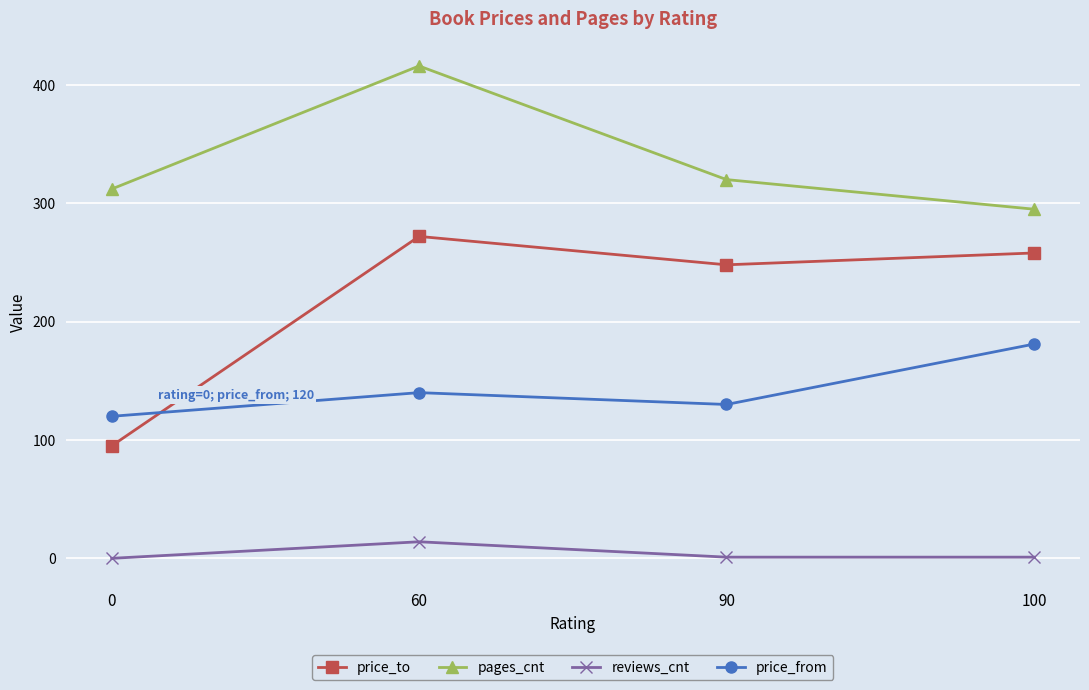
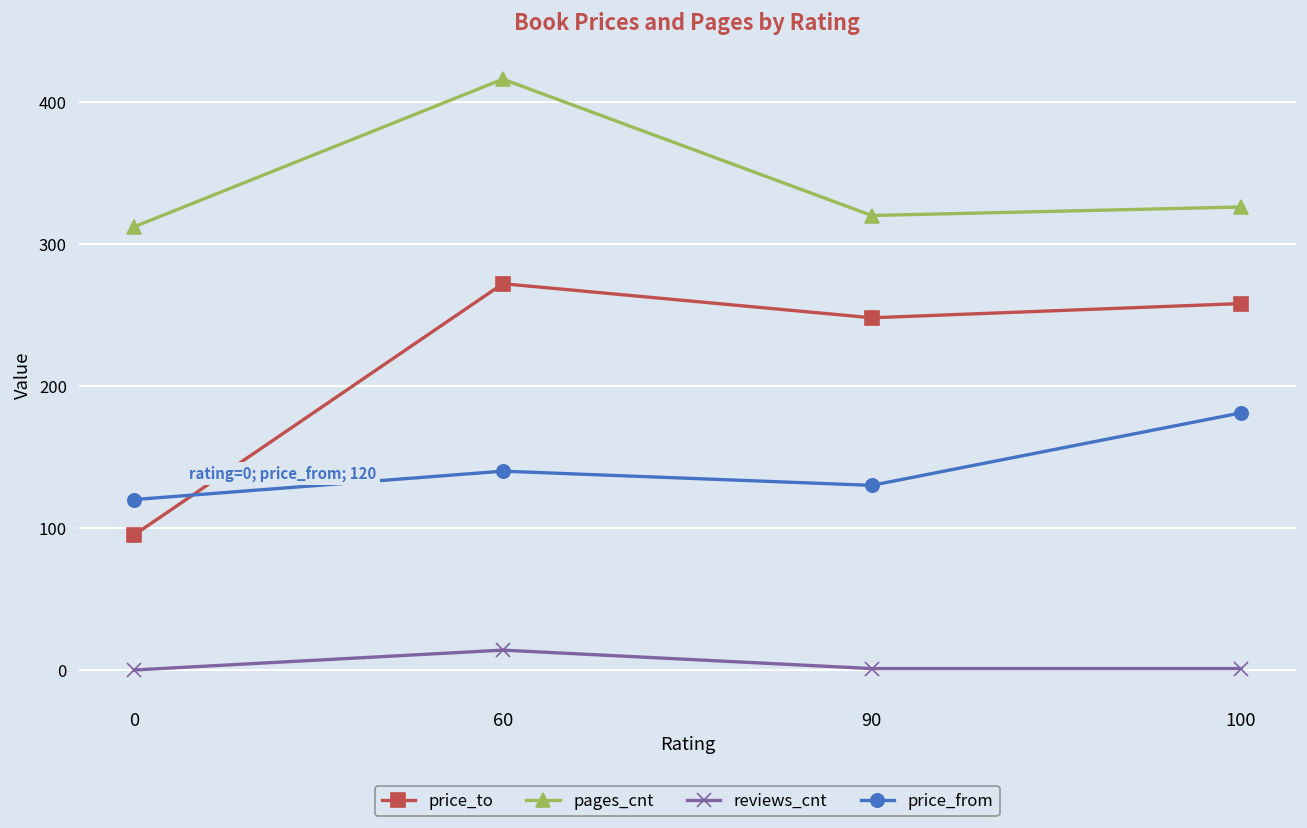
pages_cnt, 100: 295 -> 326
